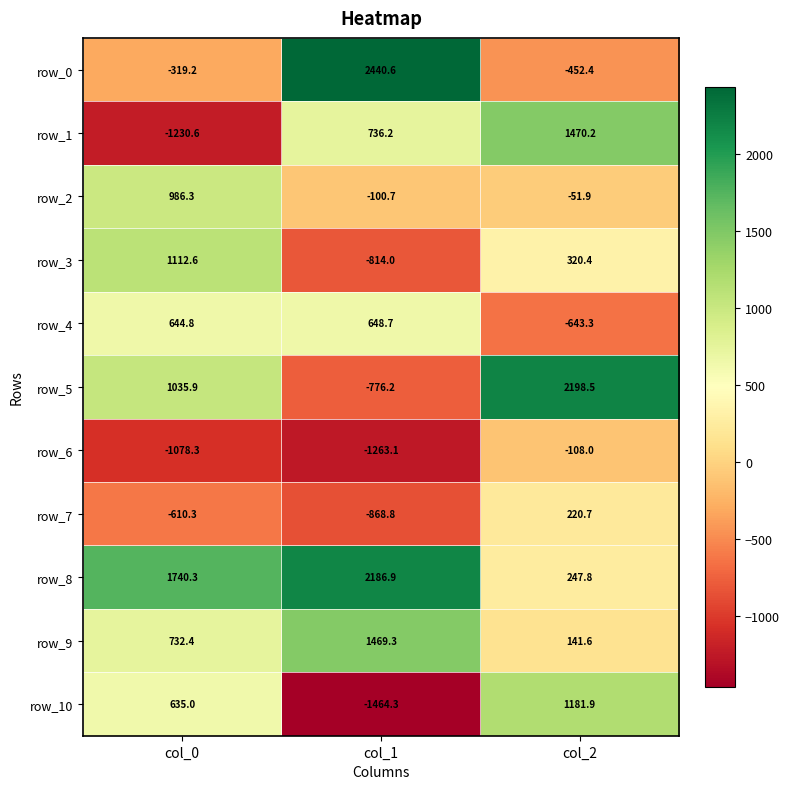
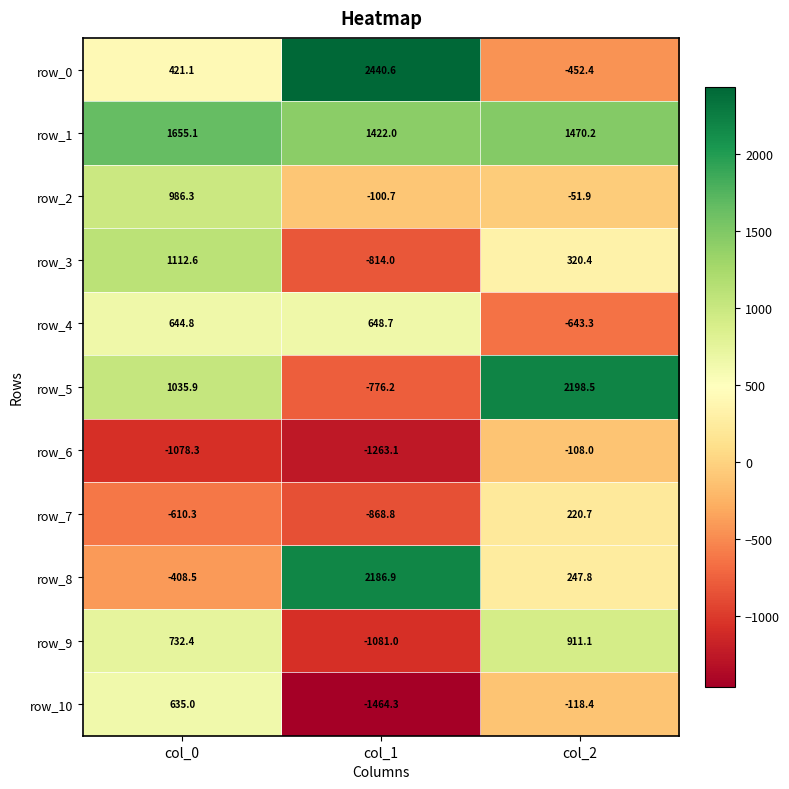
row_0, col_0: -319.2 -> 421.1
row_1, col_0: -1230.6 -> 1655.1
row_1, col_1: 736.2 -> 1422.0
row_8, col_0: 1740.3 -> -408.5
row_9, col_1: 1469.3 -> -1081.0
row_9, col_2: 141.6 -> 911.1
row_10, col_2: 1181.9 -> -118.4
